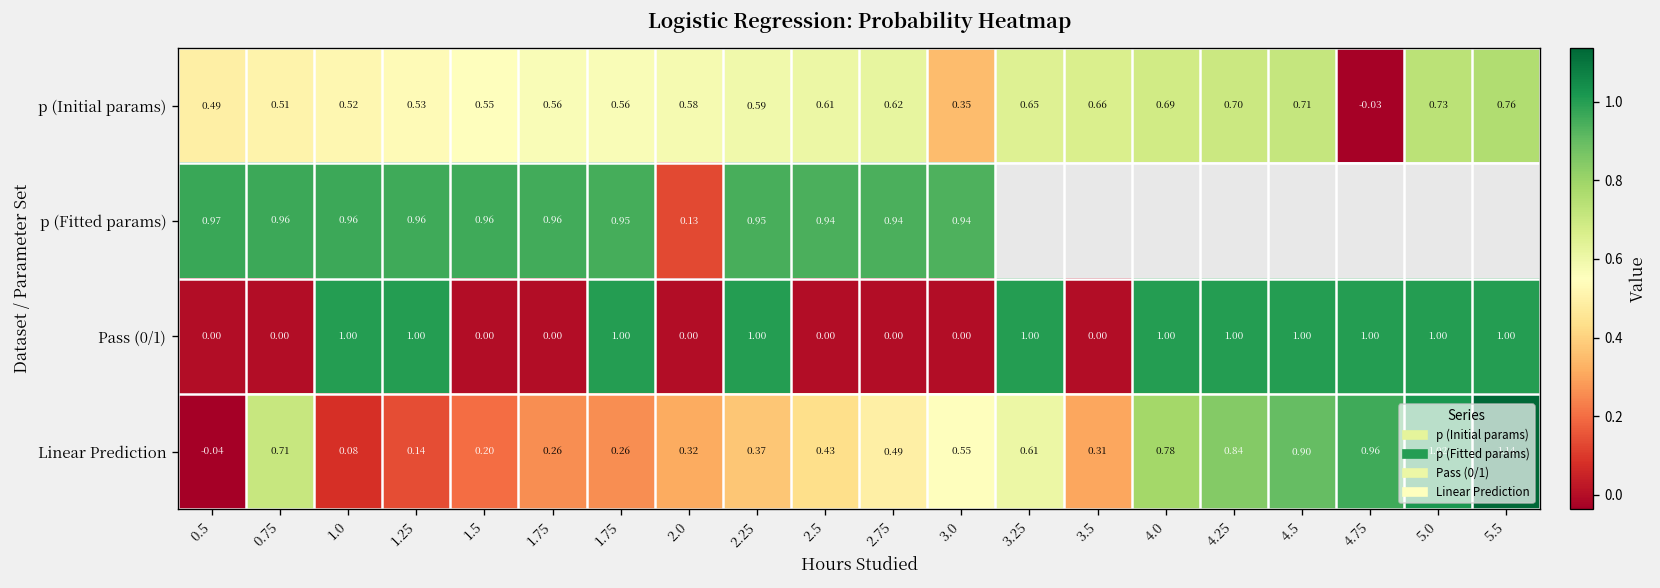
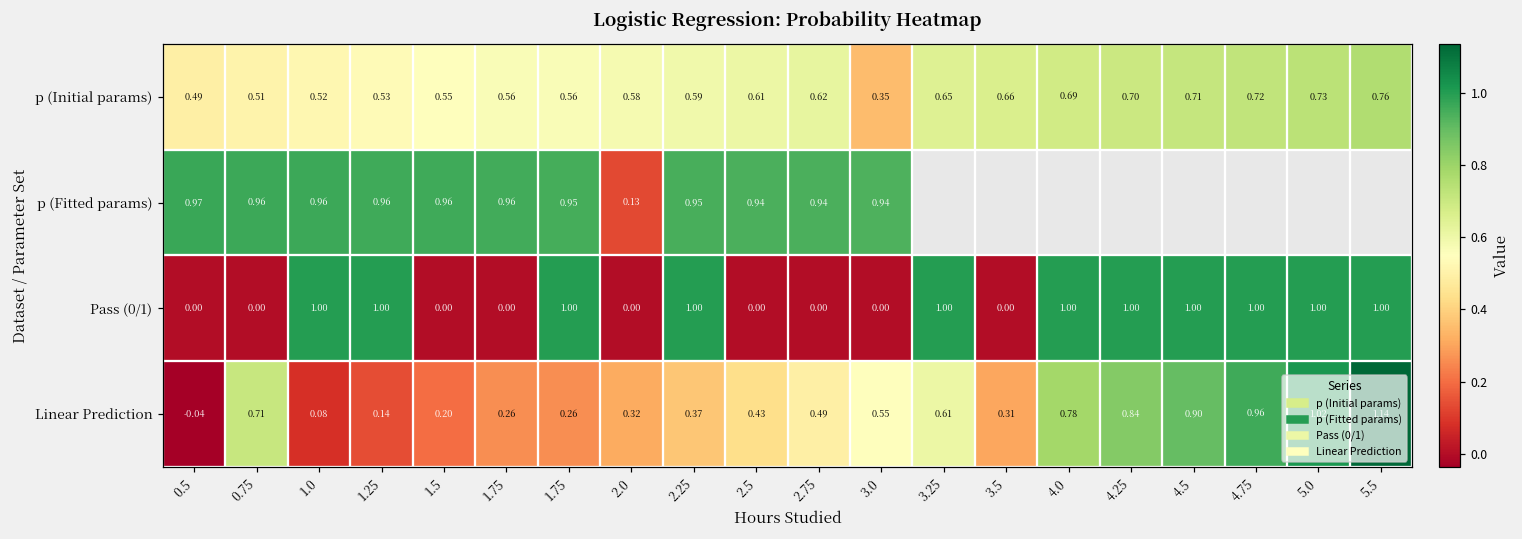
p (Initial params), 4.75: -0.03 -> 0.72
